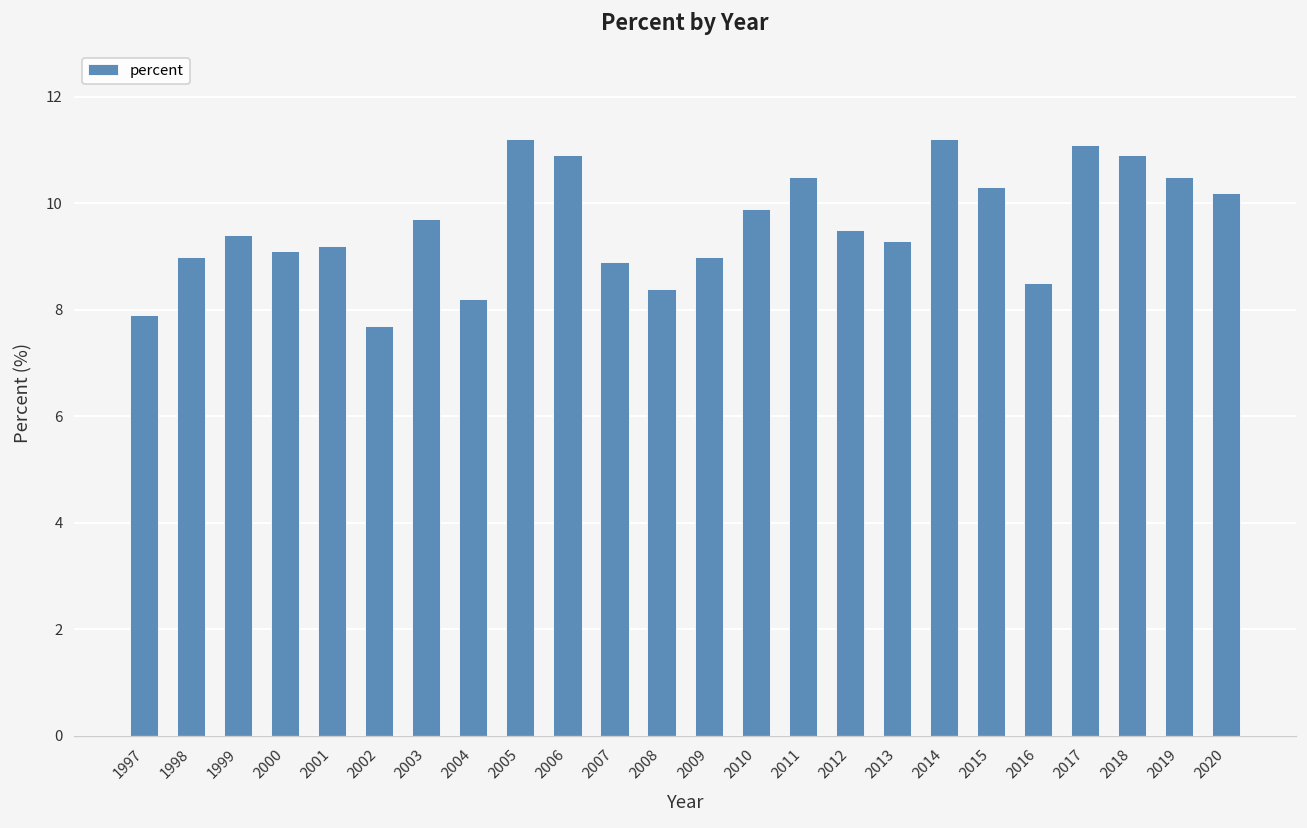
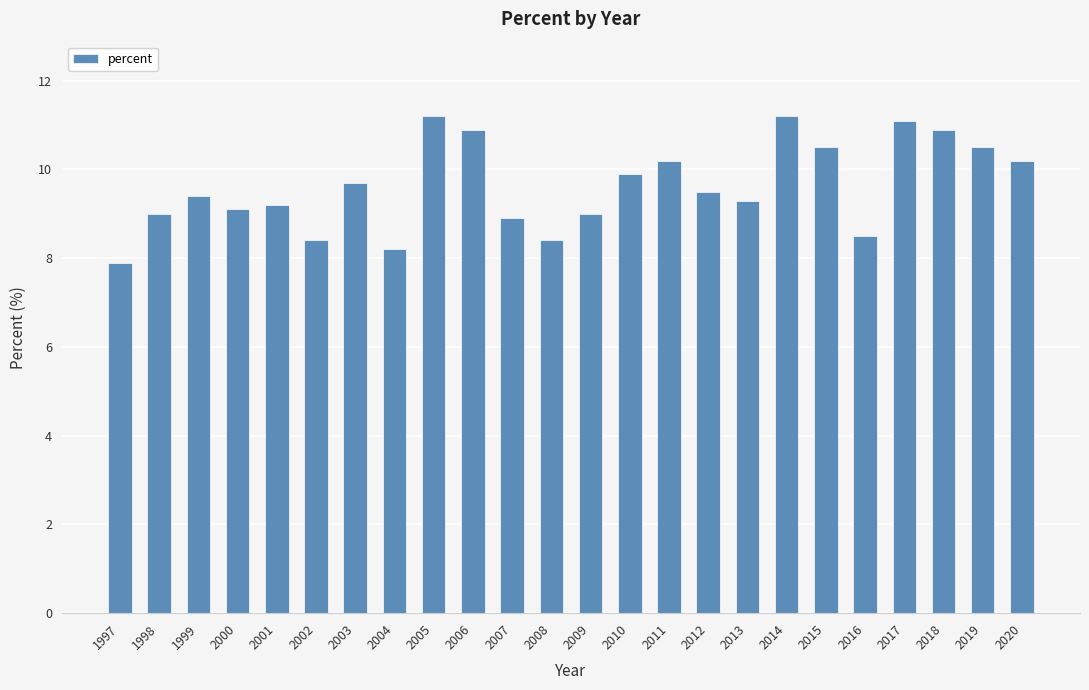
2002: 7.7 -> 8.4
2011: 10.5 -> 10.2
2015: 10.3 -> 10.5
